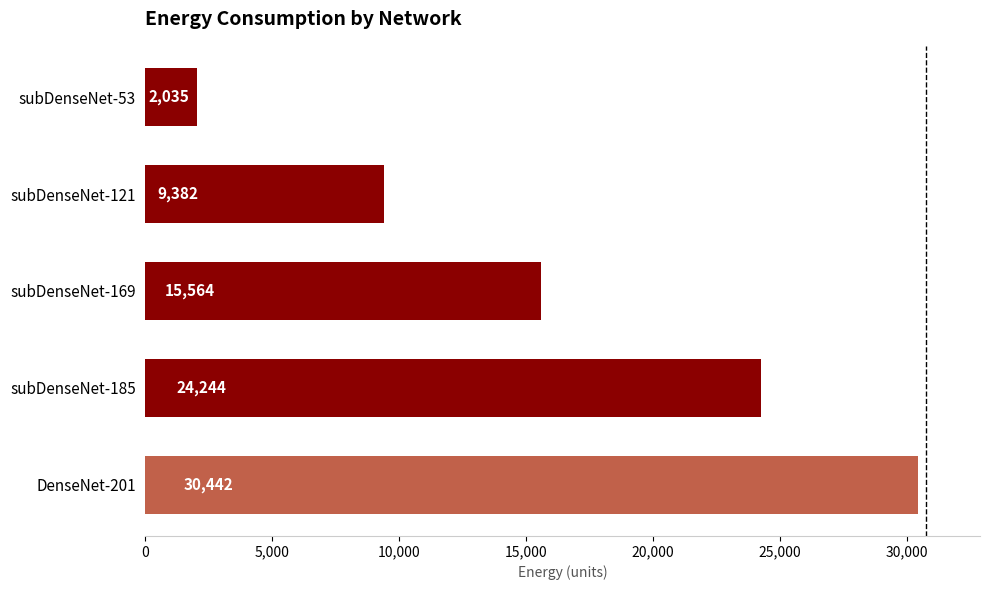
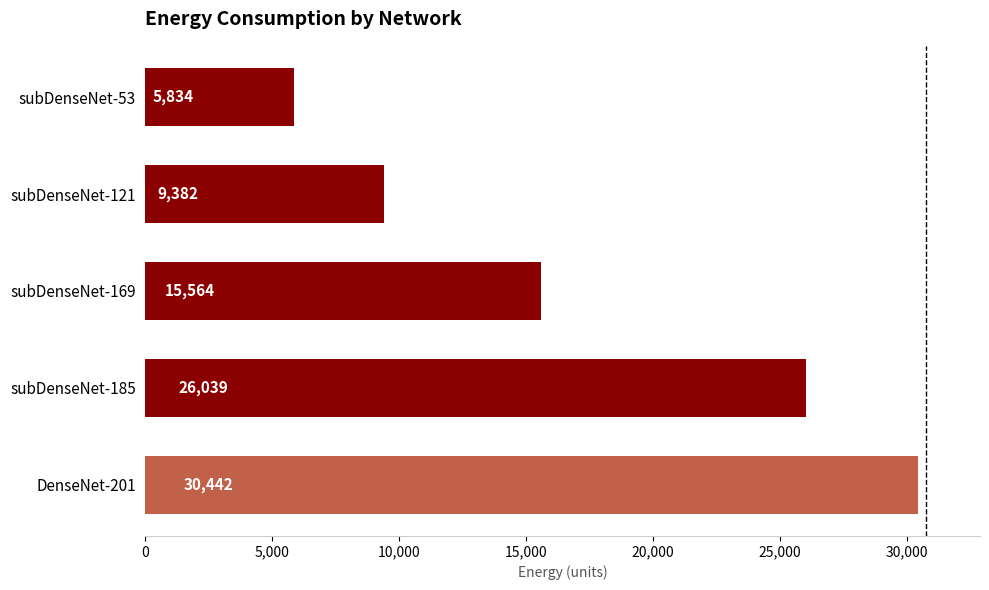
subDenseNet-53: 2,035 -> 5,834
subDenseNet-185: 24,244 -> 26,039
